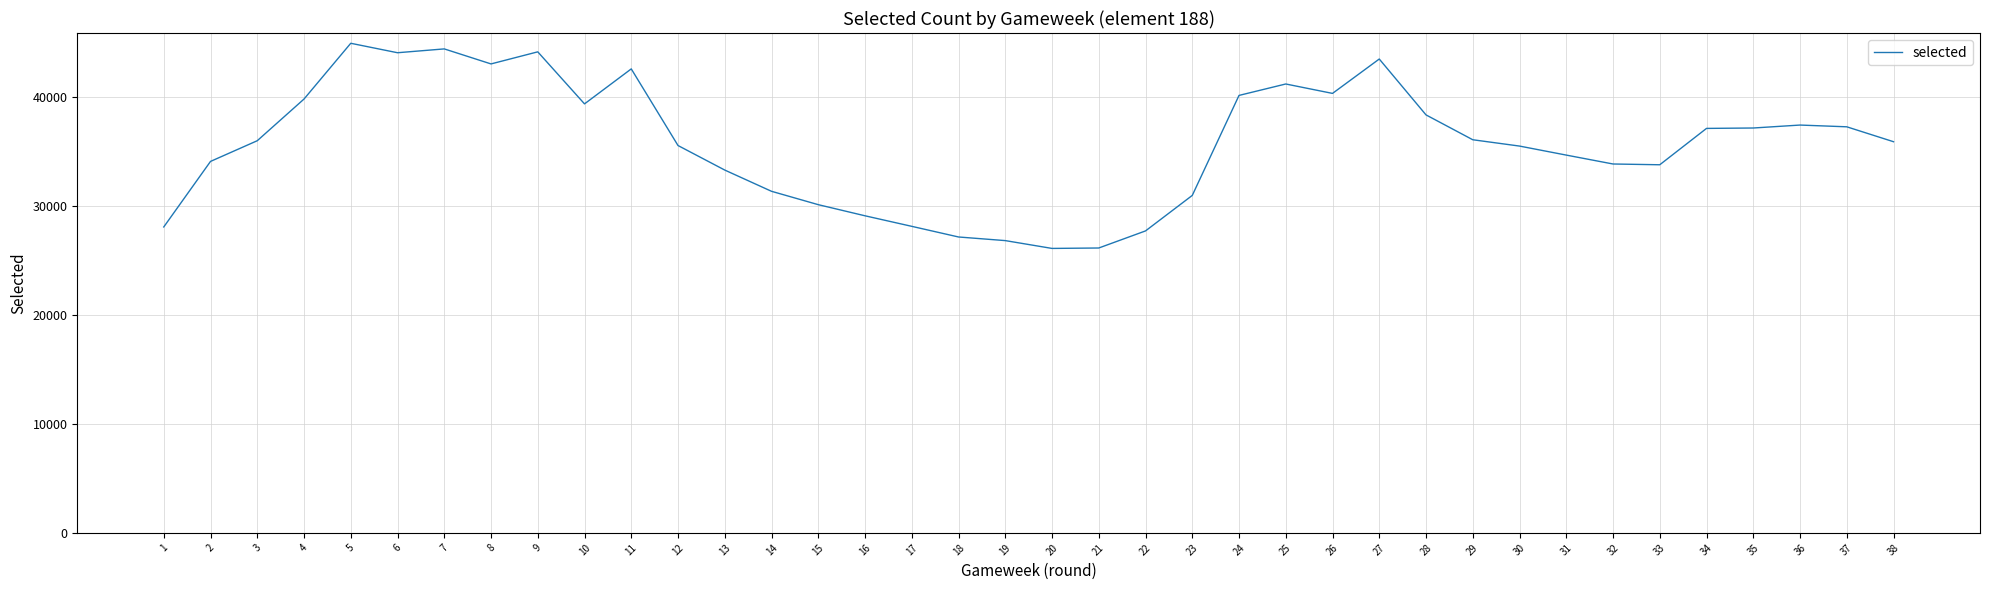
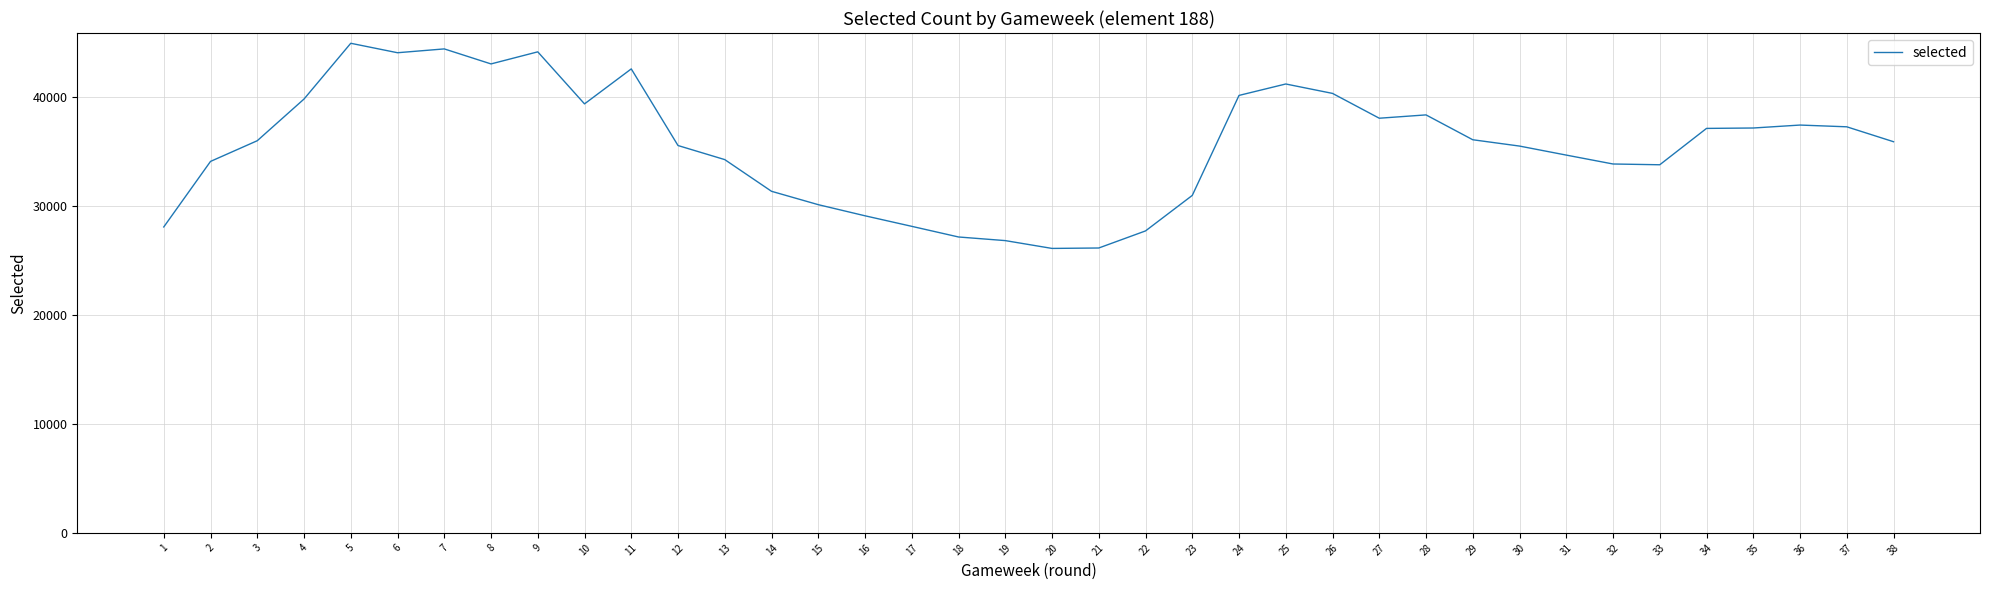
13: 33300 -> 34200
27: 43500 -> 38000
